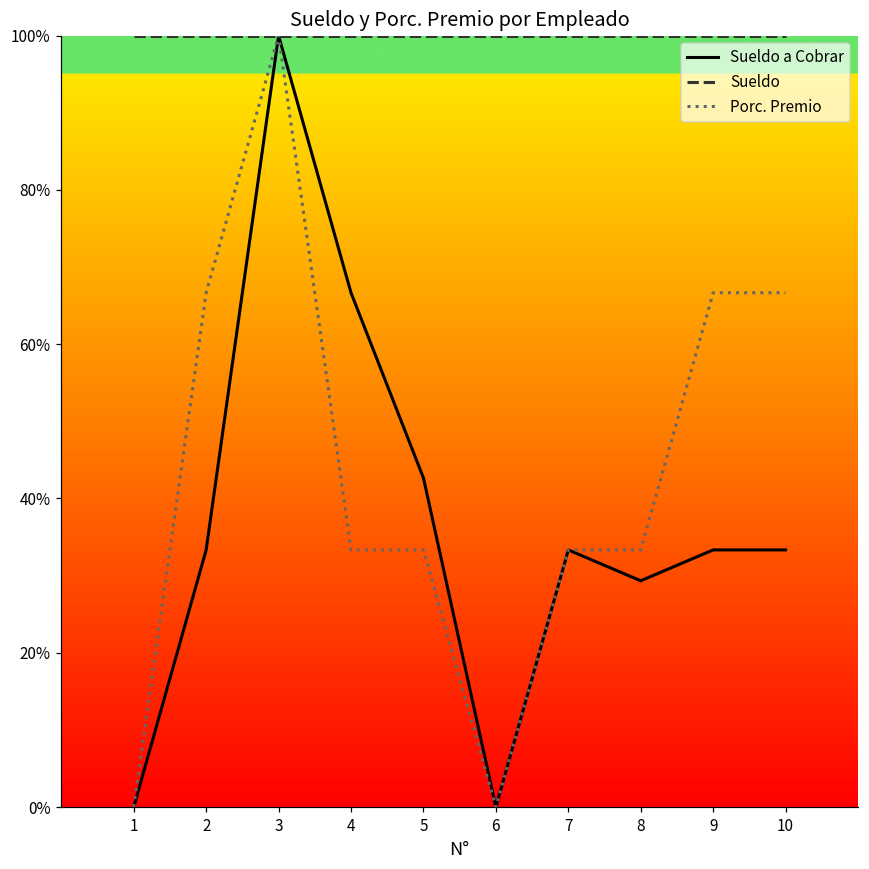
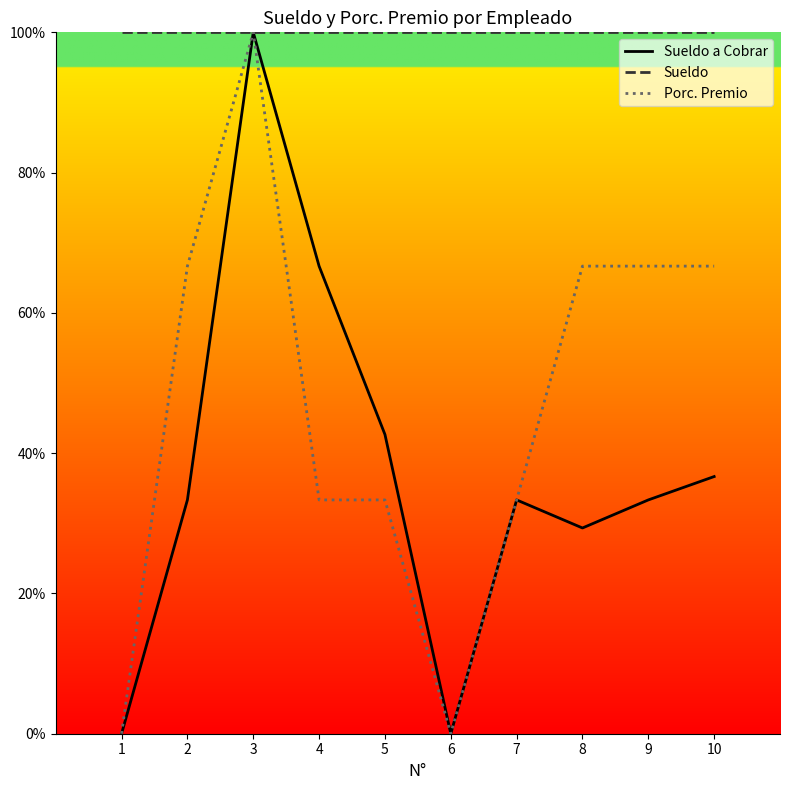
Porc. Premio, 8: 33% -> 67%
Sueldo a Cobrar, 10: 33% -> 37%
